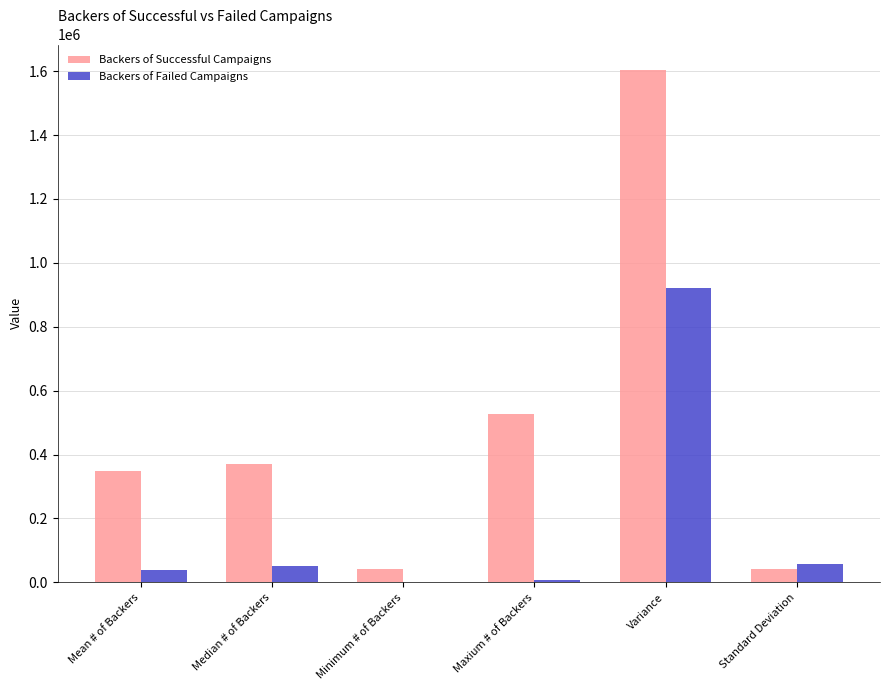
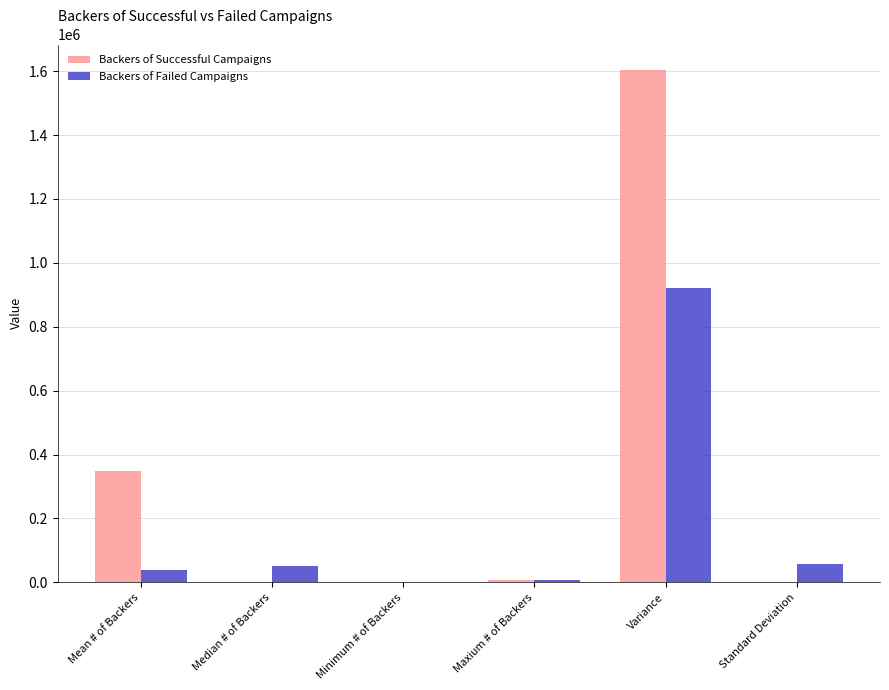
Backers of Successful Campaigns, Median # of Backers: 370000 -> 0
Backers of Successful Campaigns, Minimum # of Backers: 40000 -> 0
Backers of Successful Campaigns, Maxium # of Backers: 530000 -> 10000
Backers of Successful Campaigns, Standard Deviation: 40000 -> 0
